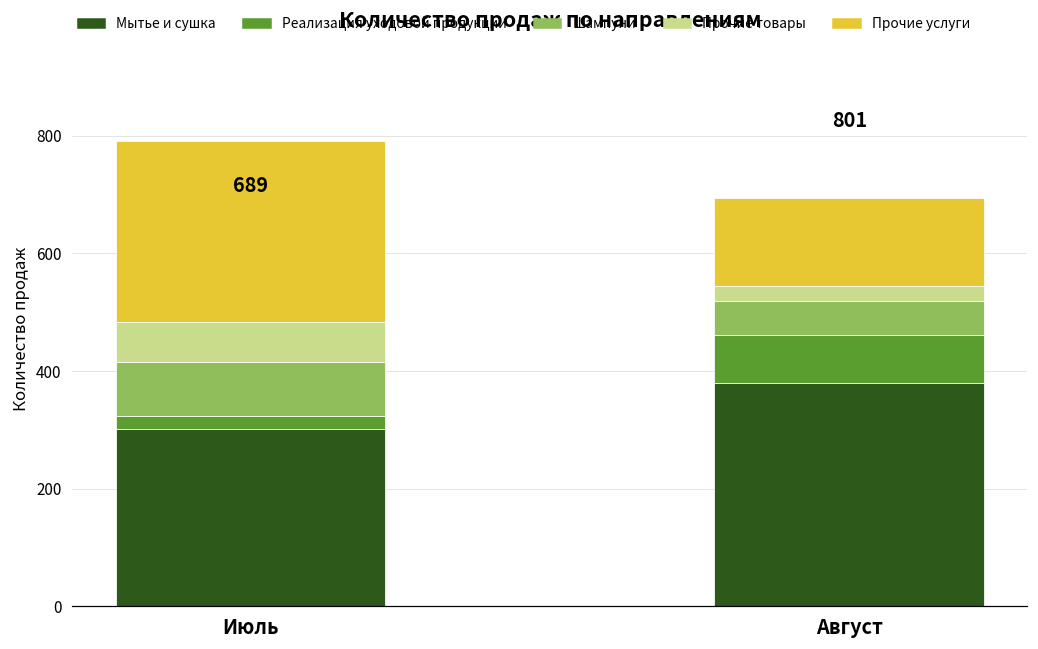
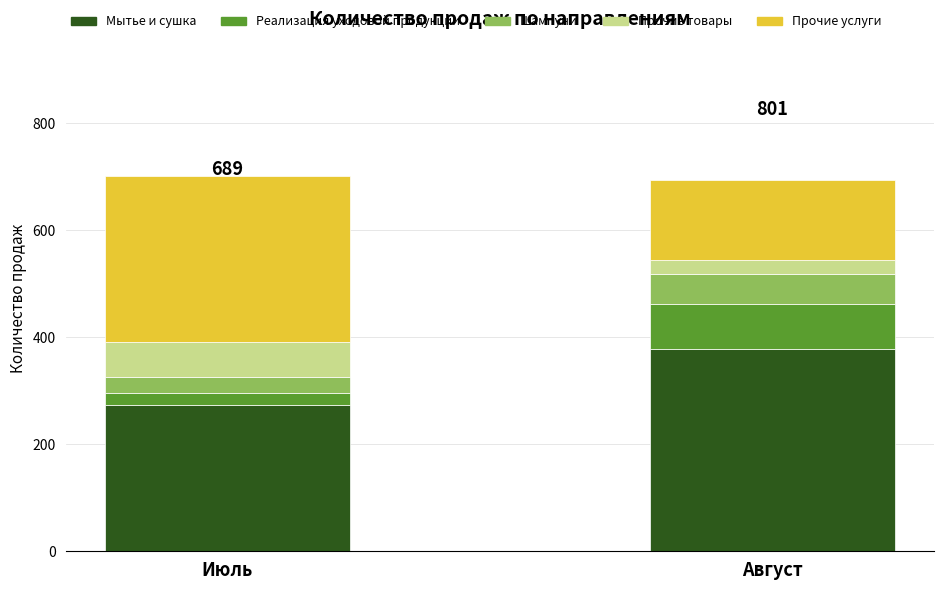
Мытье и сушка, Июль: 300 -> 270
Шампуни, Июль: 90 -> 30
